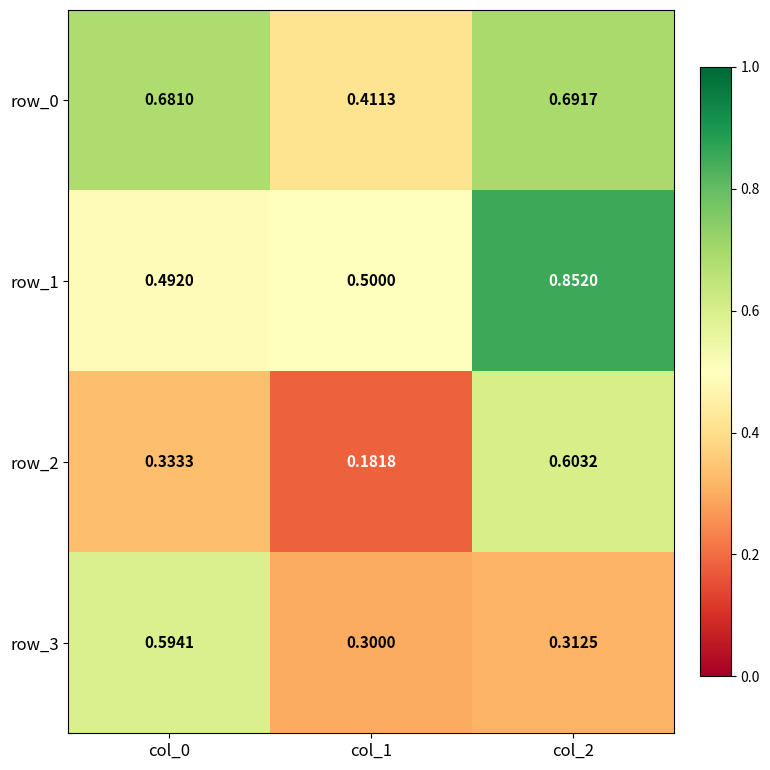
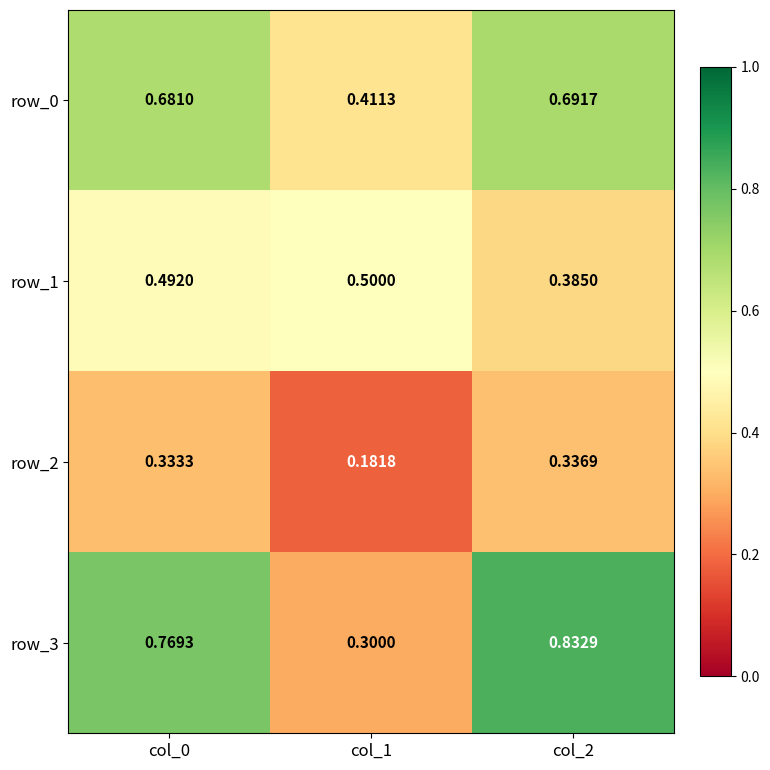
row_1, col_2: 0.8520 -> 0.3850
row_2, col_2: 0.6032 -> 0.3369
row_3, col_0: 0.5941 -> 0.7693
row_3, col_2: 0.3125 -> 0.8329
